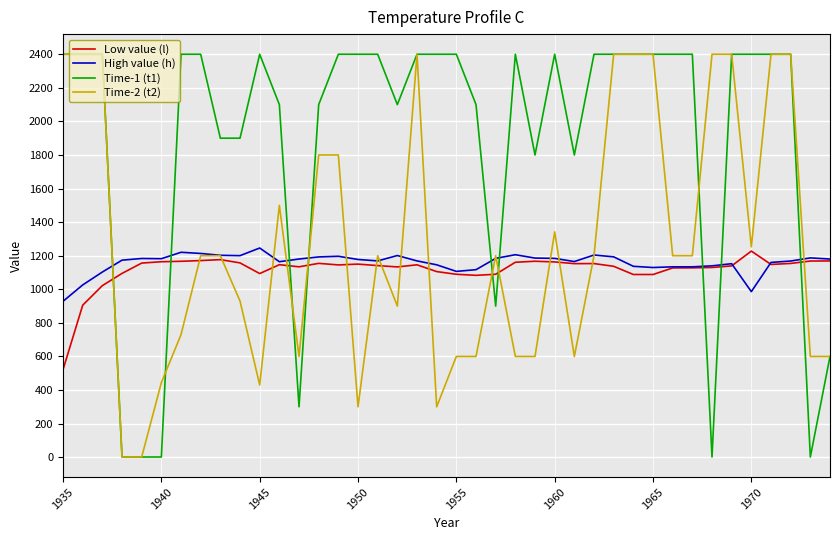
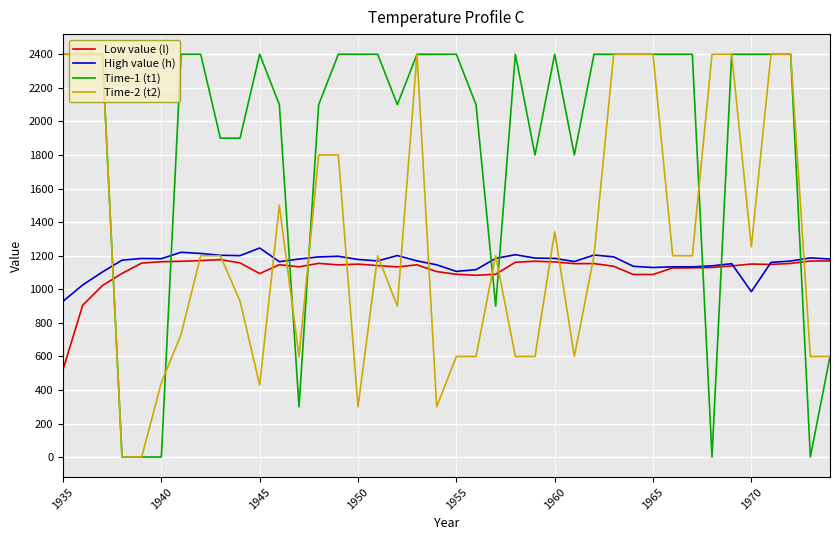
Low value (l), 1970: 1230 -> 1150
